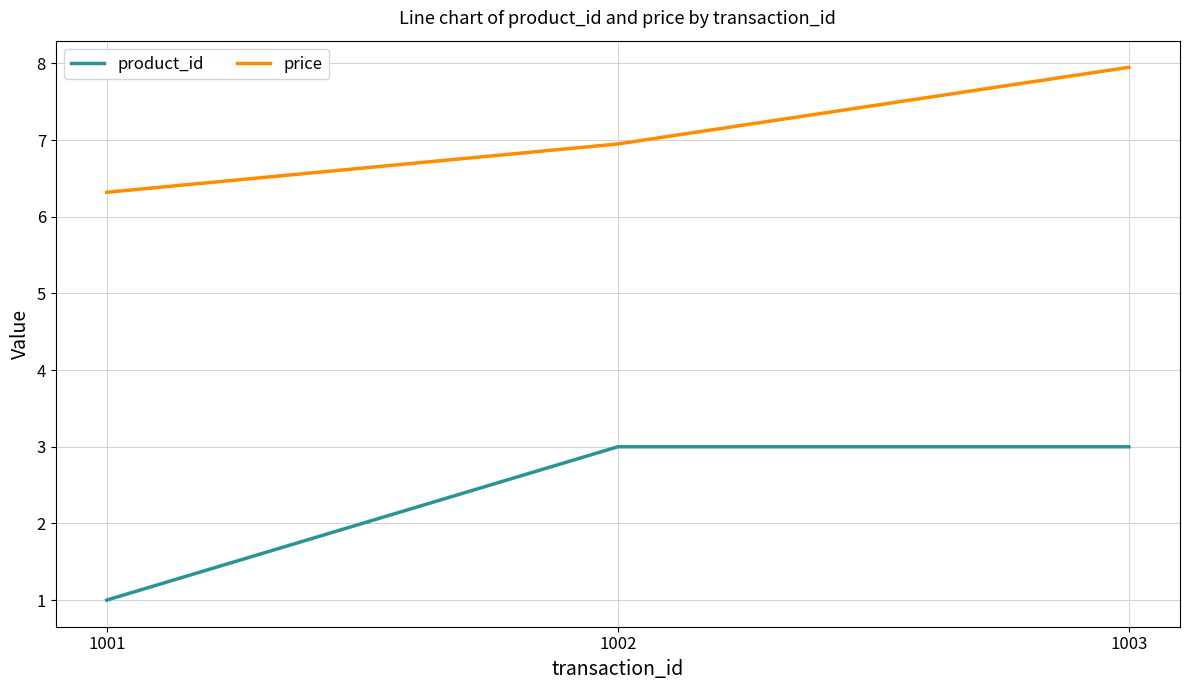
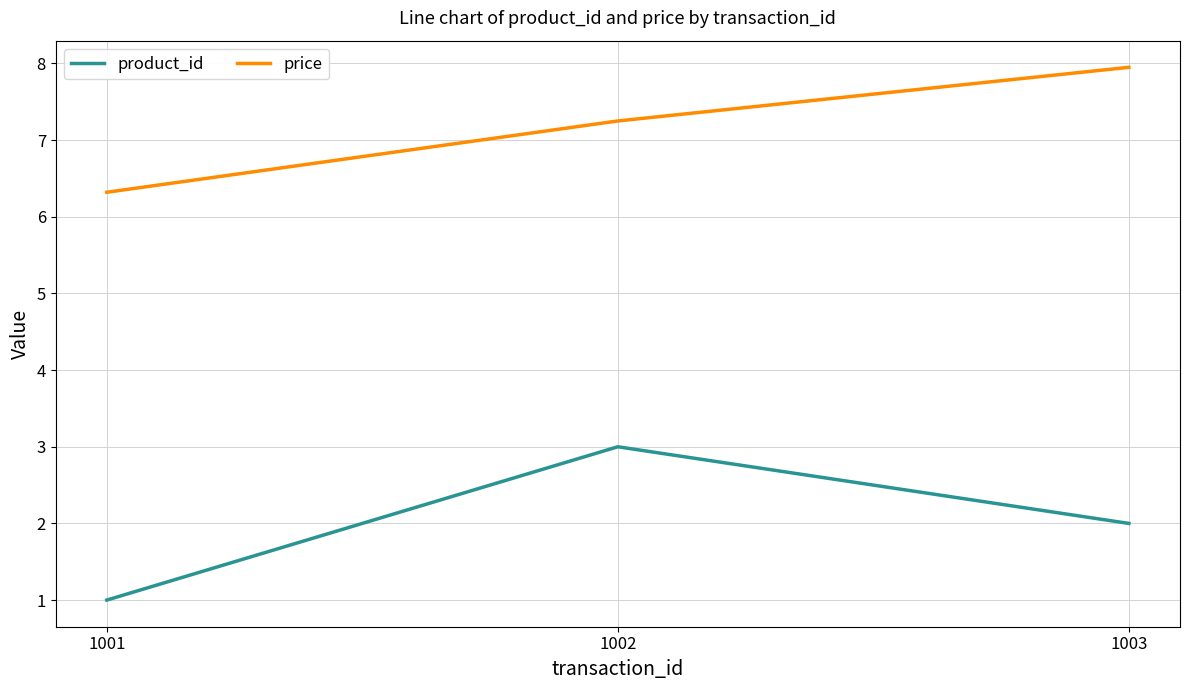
price, 1002: 7.0 -> 7.3
product_id, 1003: 3 -> 2
